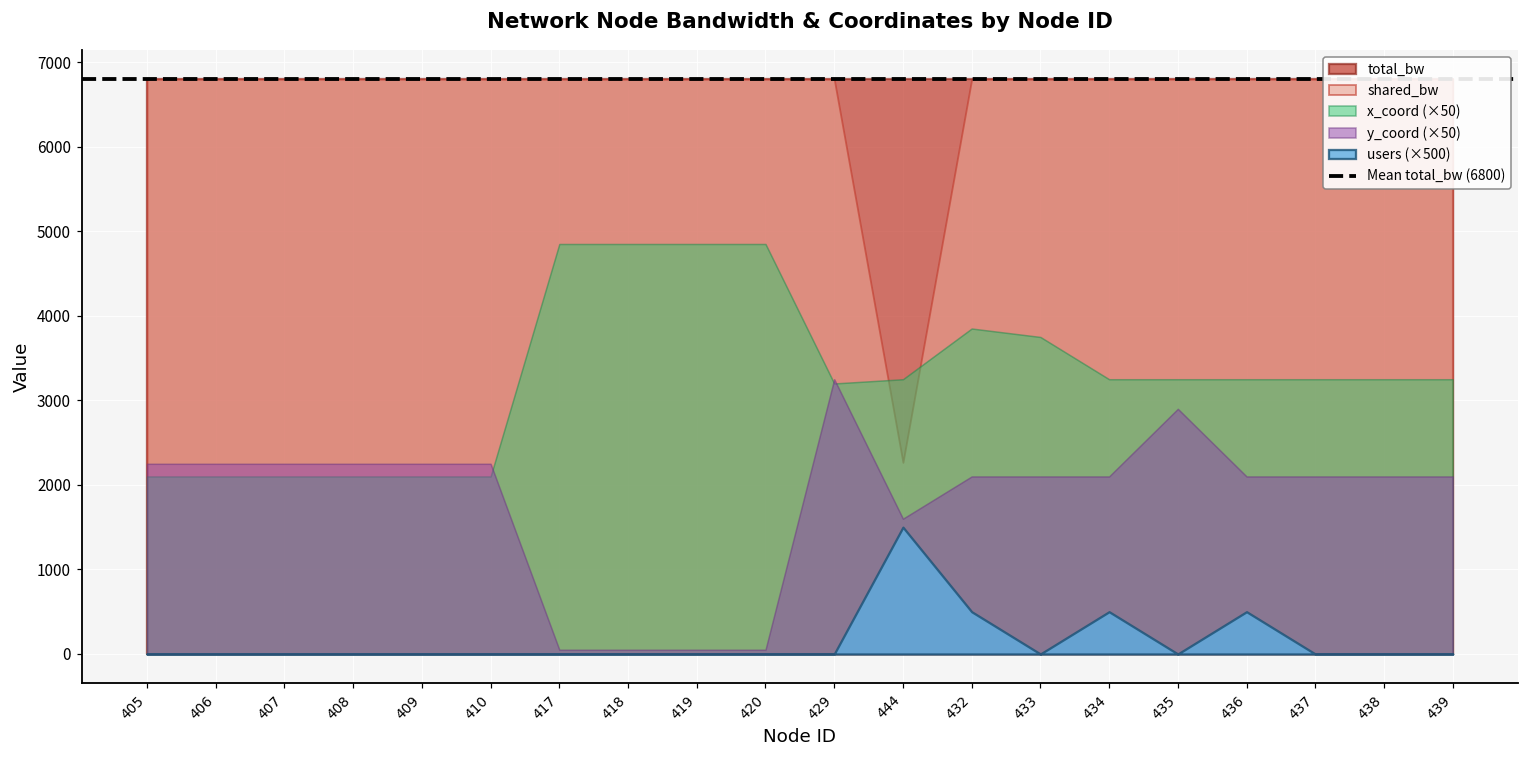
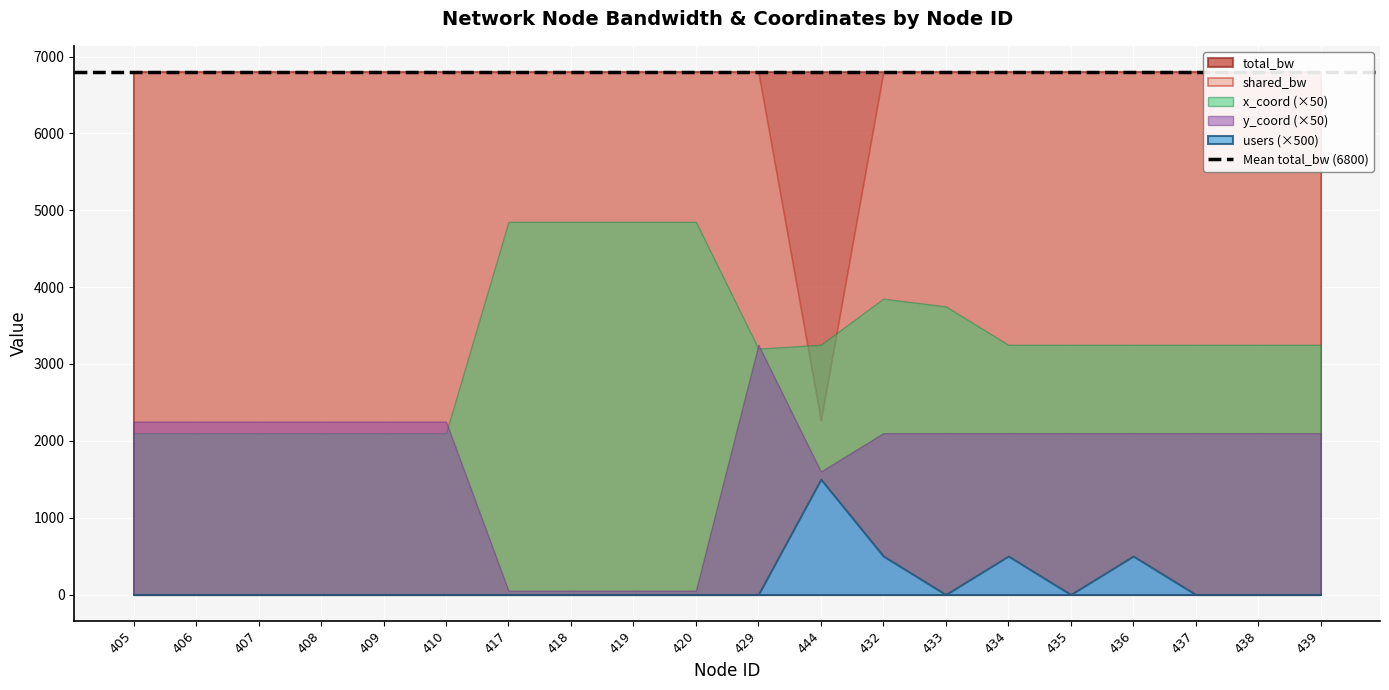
y_coord (×50), 435: 2900 -> 2100
